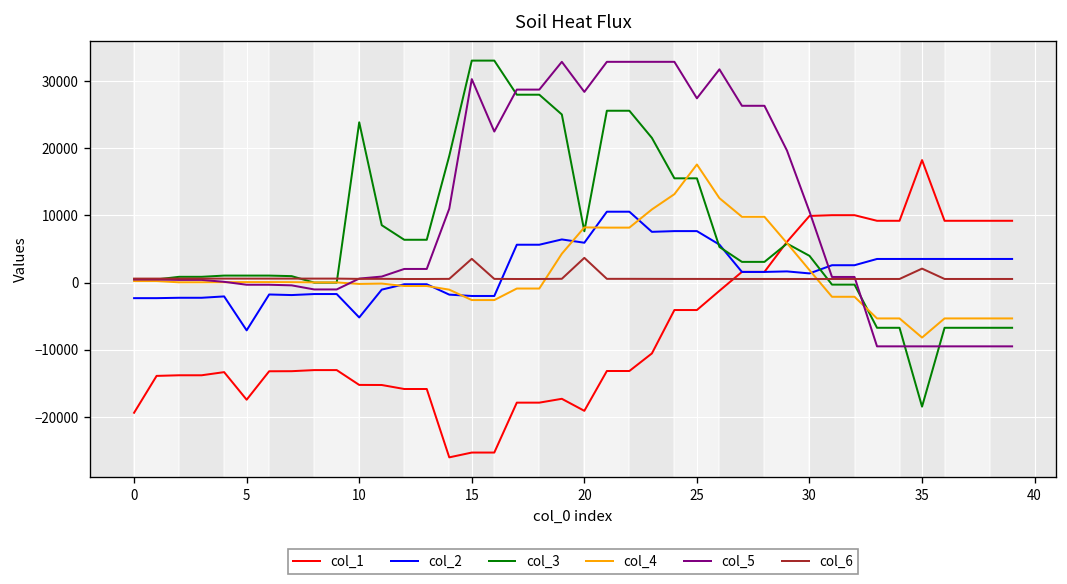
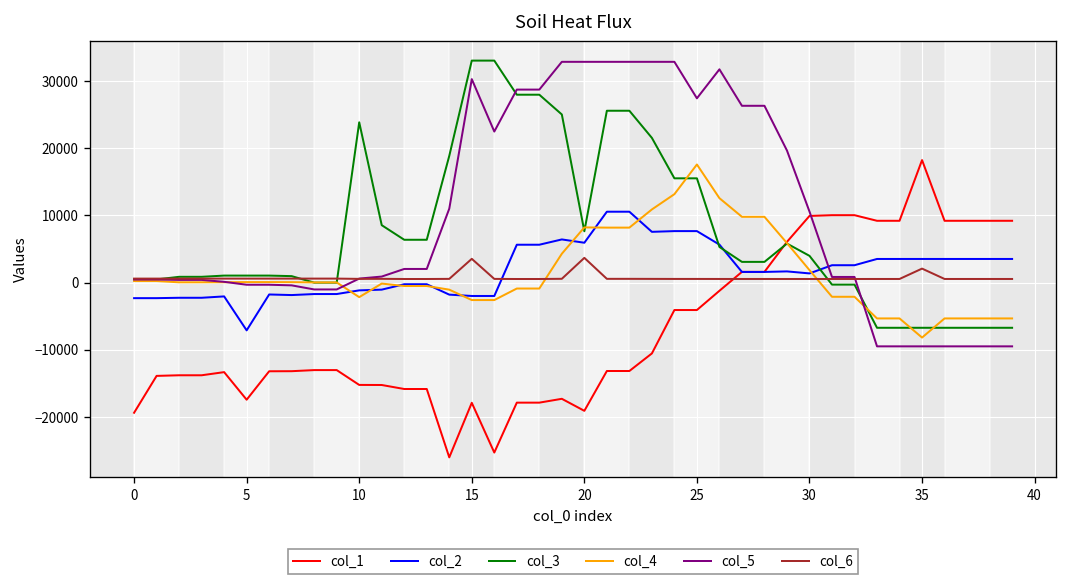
col_2, 10: -5000 -> -1000
col_4, 10: 0 -> -2000
col_1, 15: -25000 -> -18000
col_5, 20: 28000 -> 33000
col_3, 35: -18000 -> -7000
